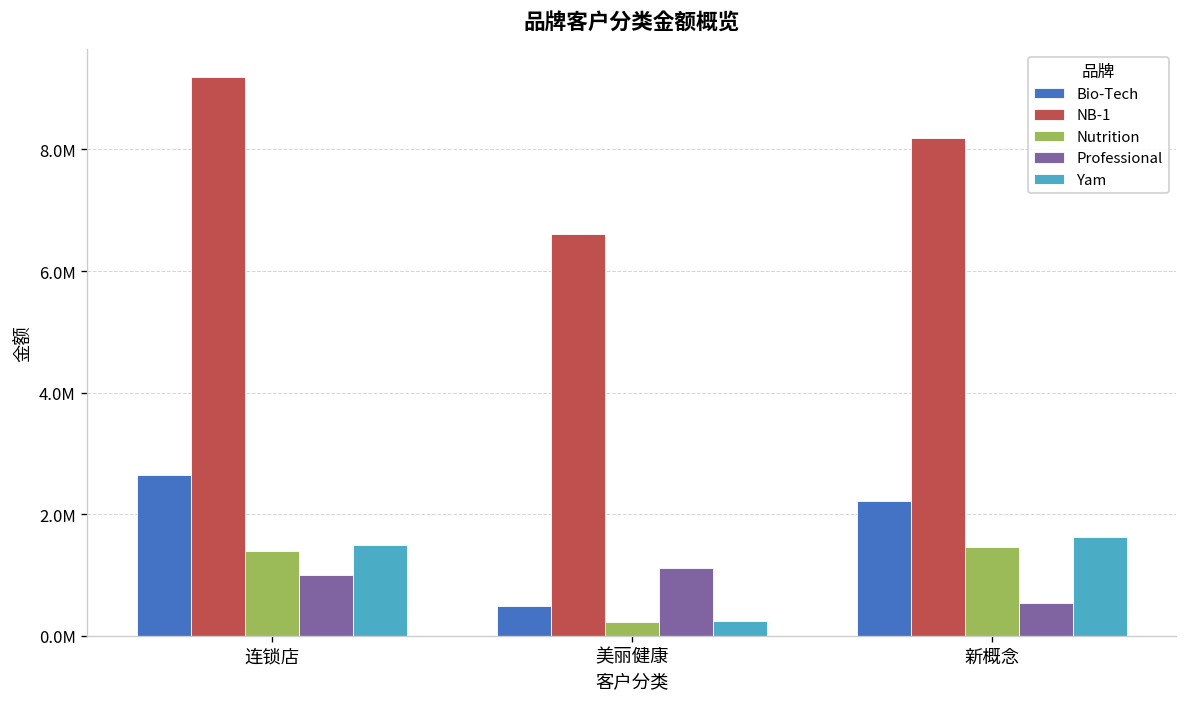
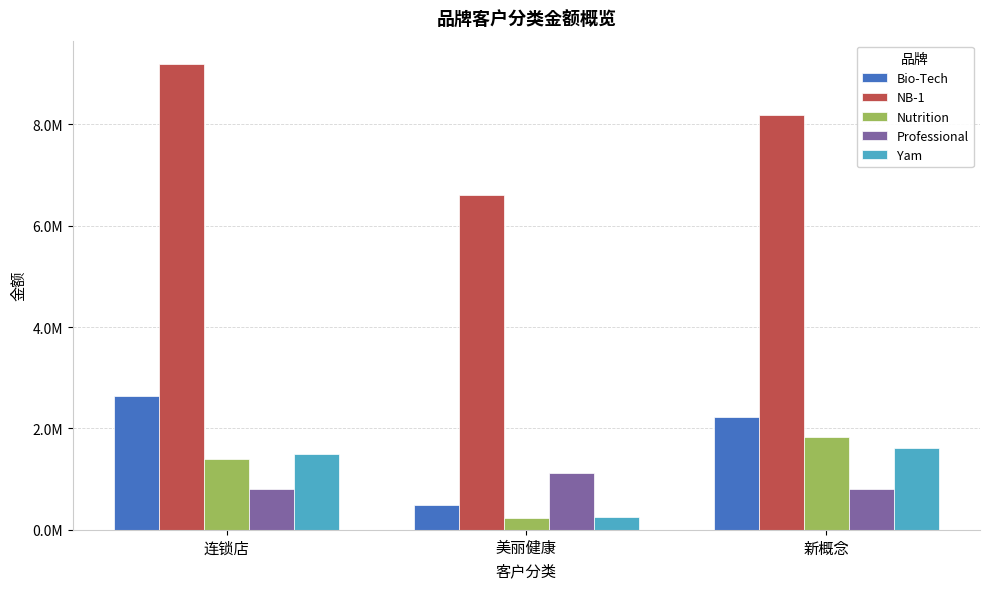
Professional, 连锁店: 1000000 -> 800000
Nutrition, 新概念: 1500000 -> 1800000
Professional, 新概念: 500000 -> 800000
